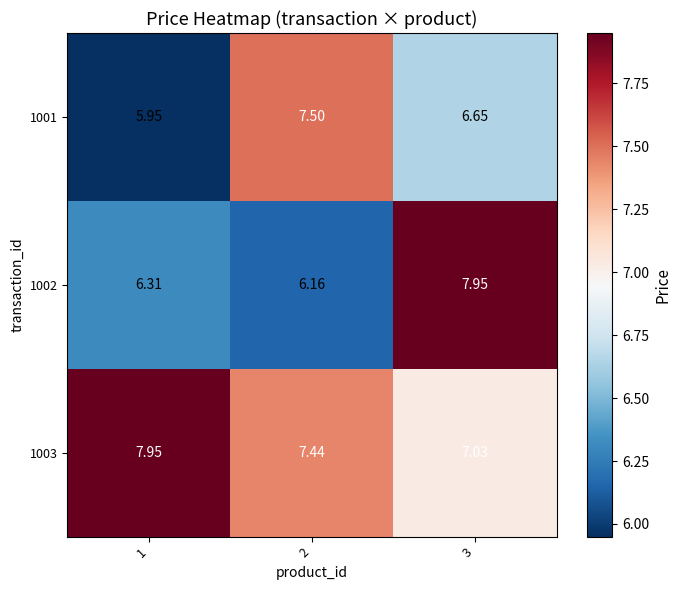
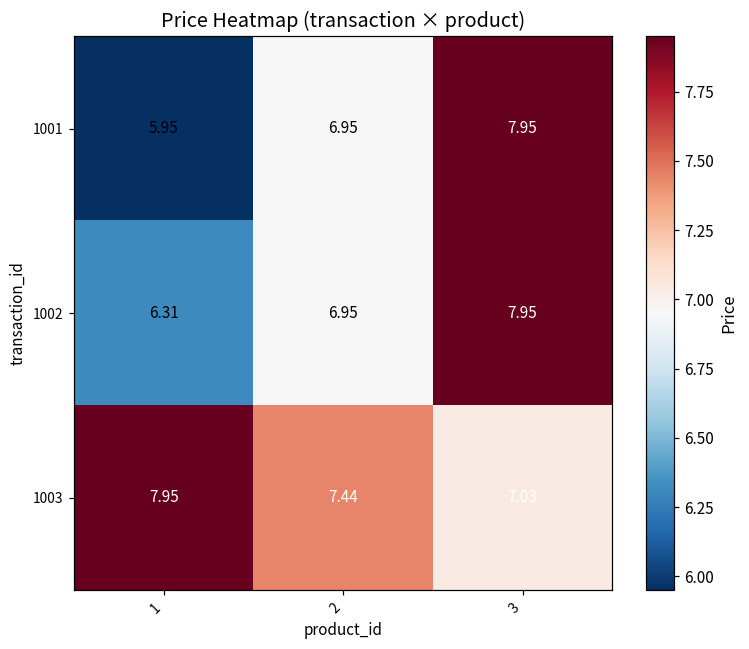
1001, 2: 7.50 -> 6.95
1001, 3: 6.65 -> 7.95
1002, 2: 6.16 -> 6.95
